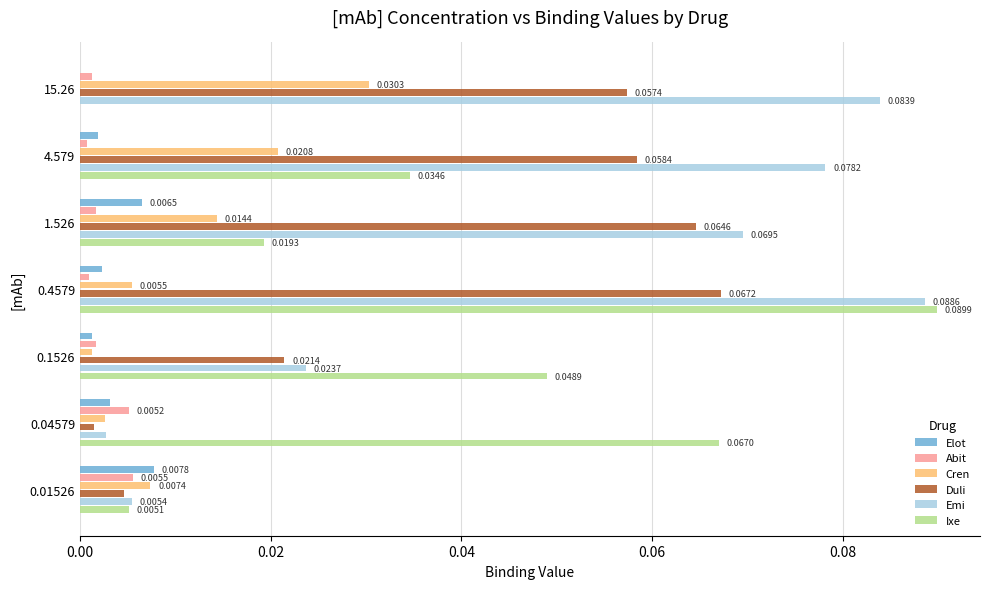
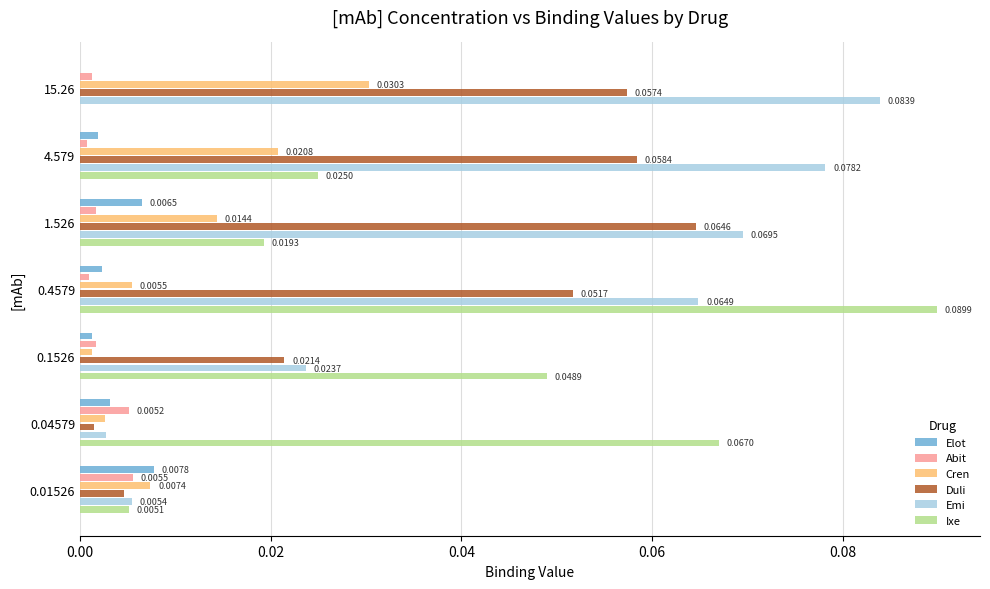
Ixe, 4.579: 0.0346 -> 0.0250
Duli, 0.4579: 0.0672 -> 0.0517
Emi, 0.4579: 0.0886 -> 0.0649
